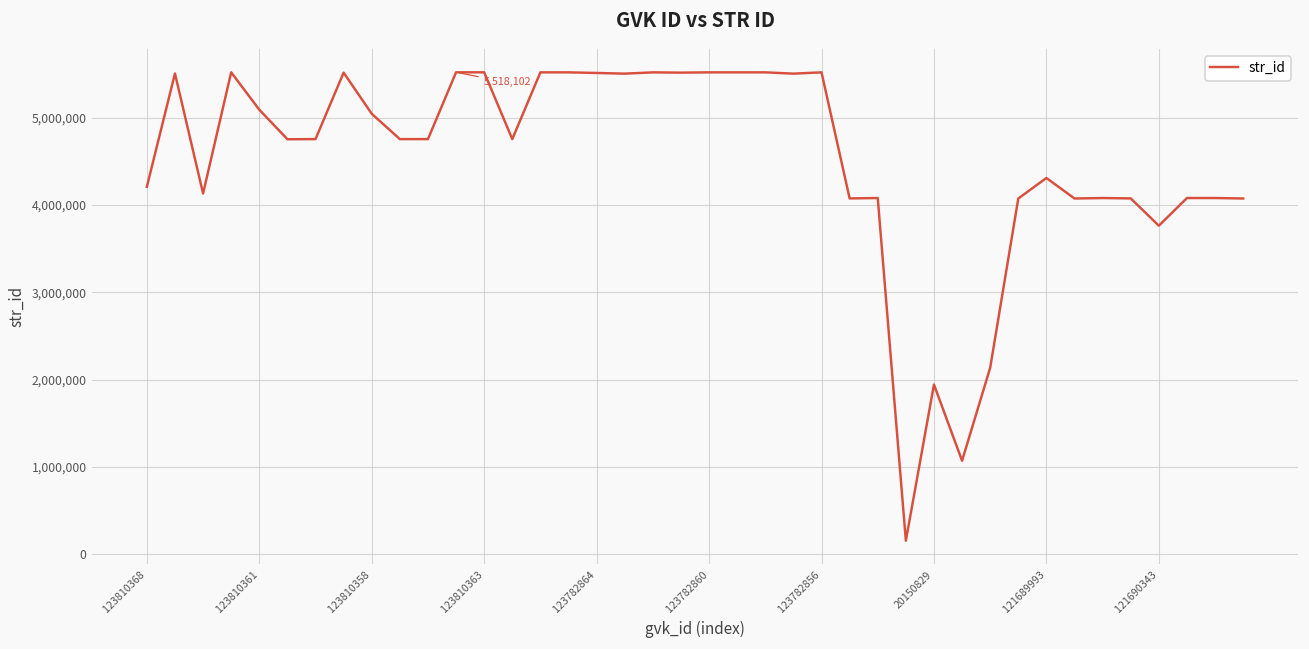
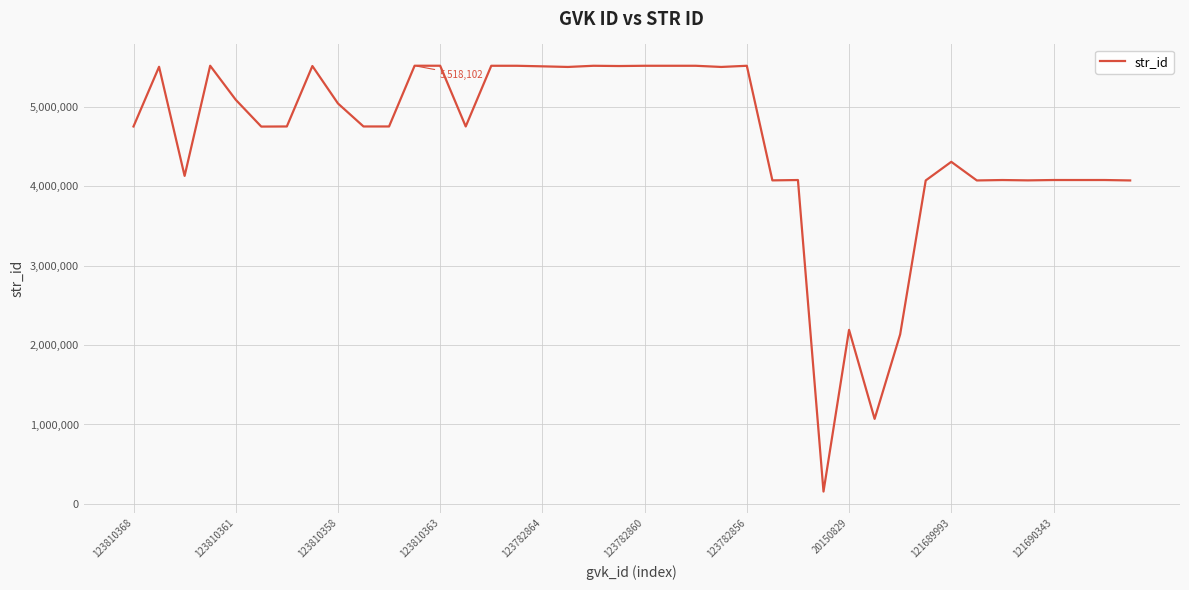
123810368: 4,200,000 -> 4,800,000
20150829: 1,900,000 -> 2,200,000
121690343: 3,800,000 -> 4,100,000
